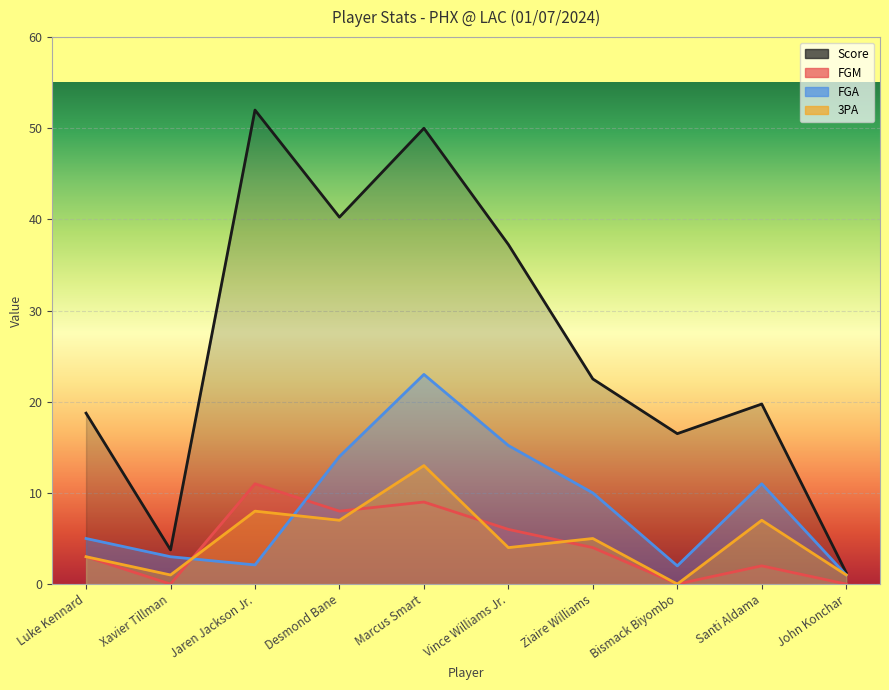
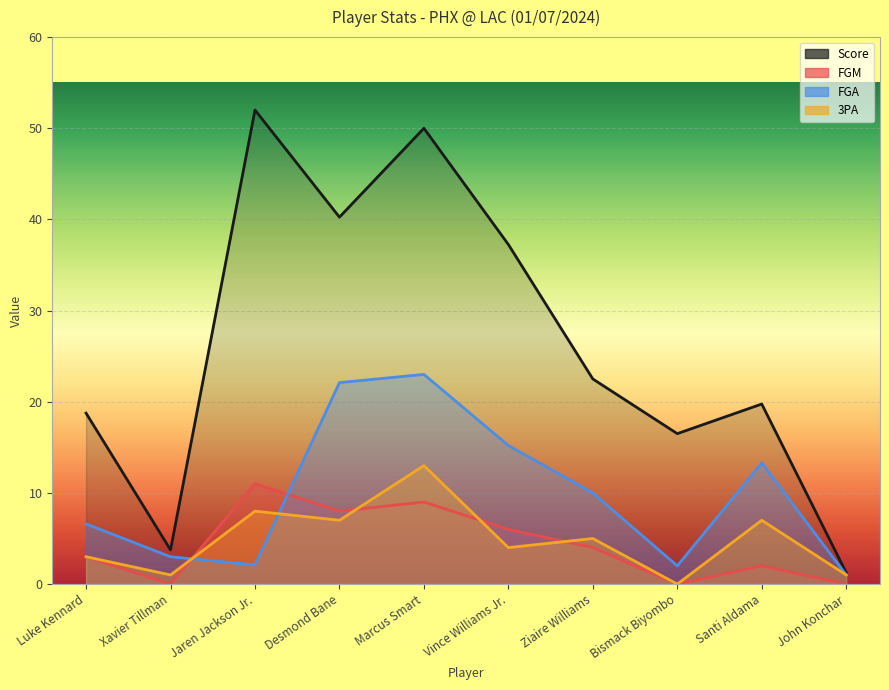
FGA, Luke Kennard: 5 -> 7
FGA, Desmond Bane: 14 -> 22
FGA, Santi Aldama: 11 -> 13
